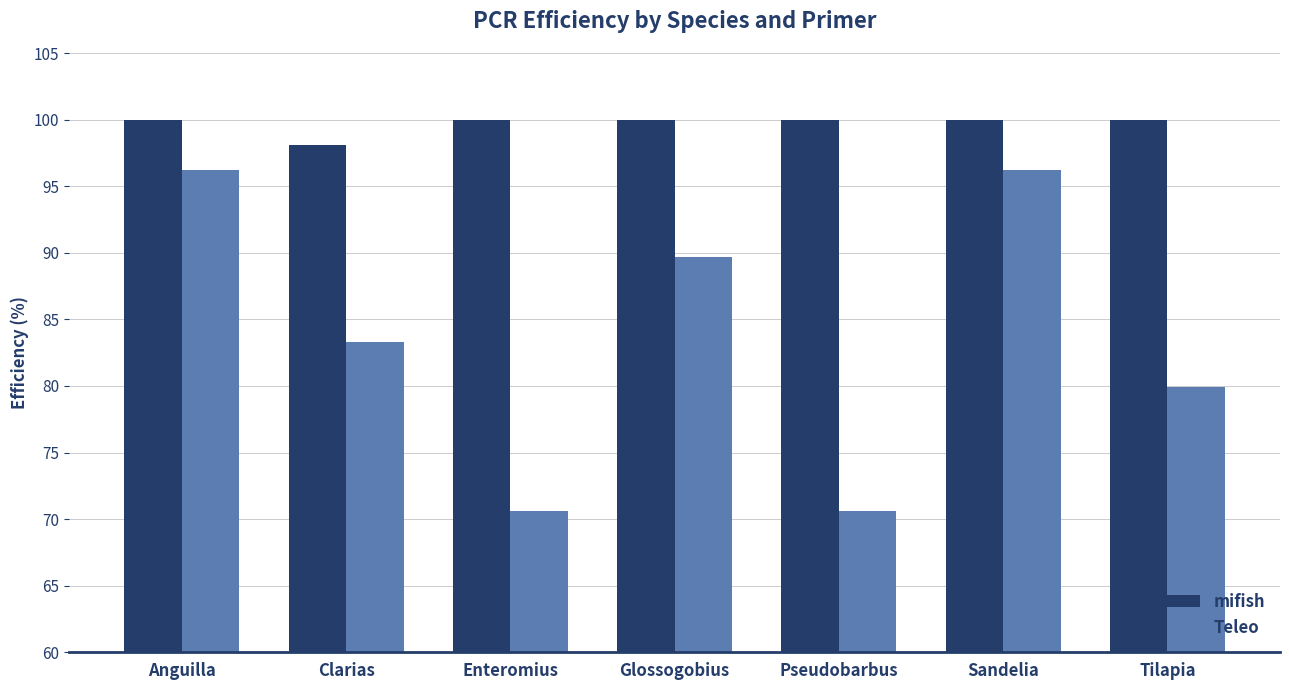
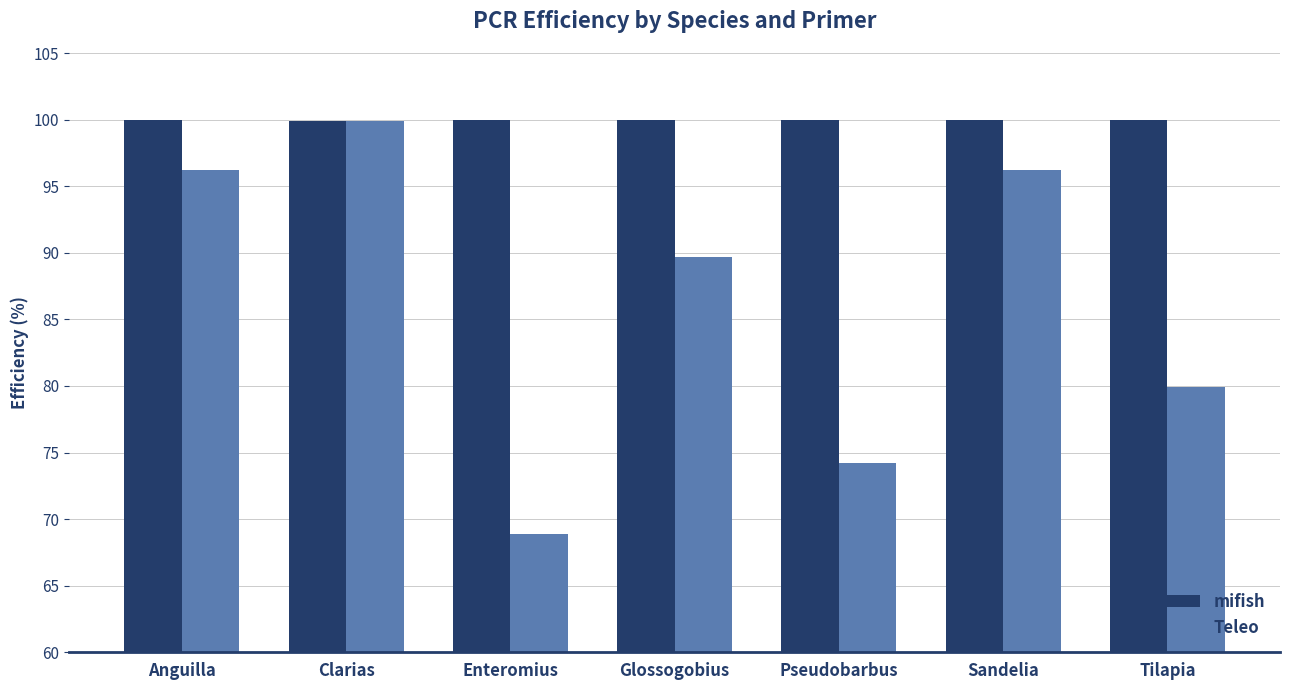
mifish, Clarias: 98.1 -> 99.9
Teleo, Clarias: 83.3 -> 99.9
Teleo, Enteromius: 70.6 -> 68.9
Teleo, Pseudobarbus: 70.6 -> 74.2
